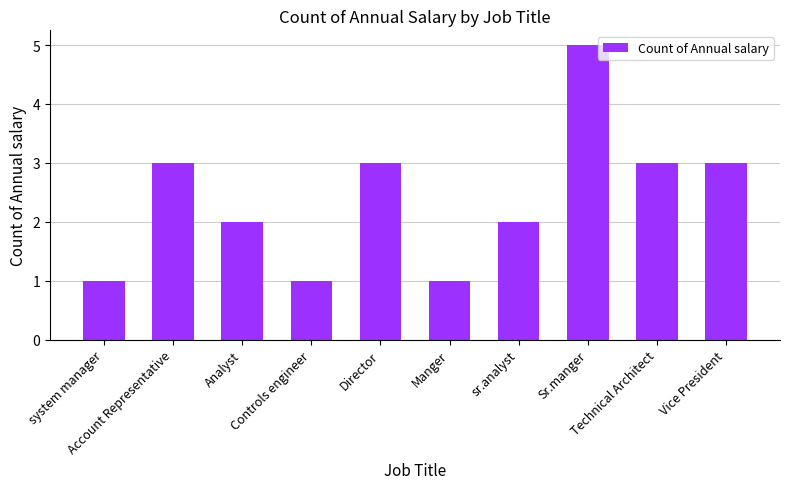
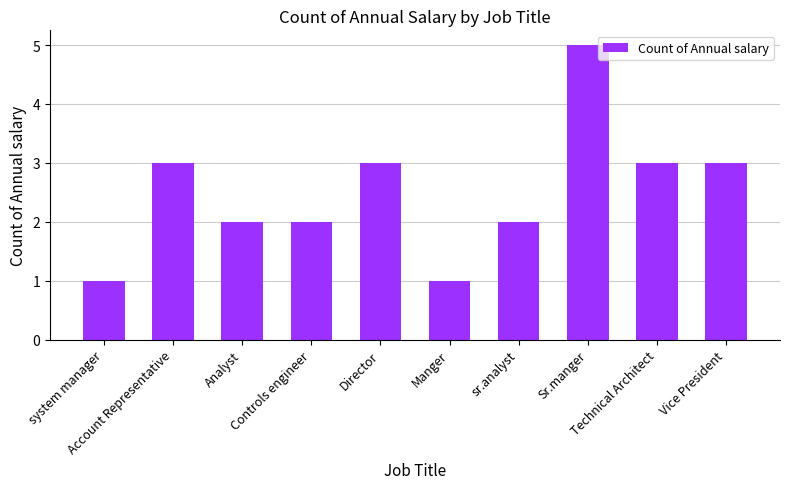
Controls engineer: 1 -> 2
